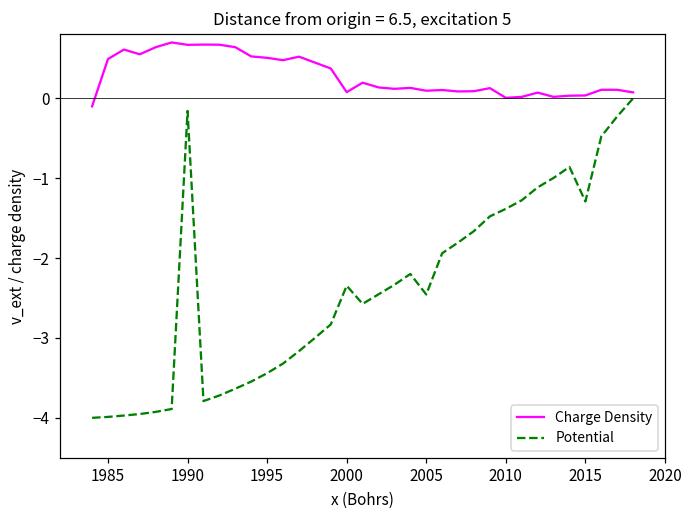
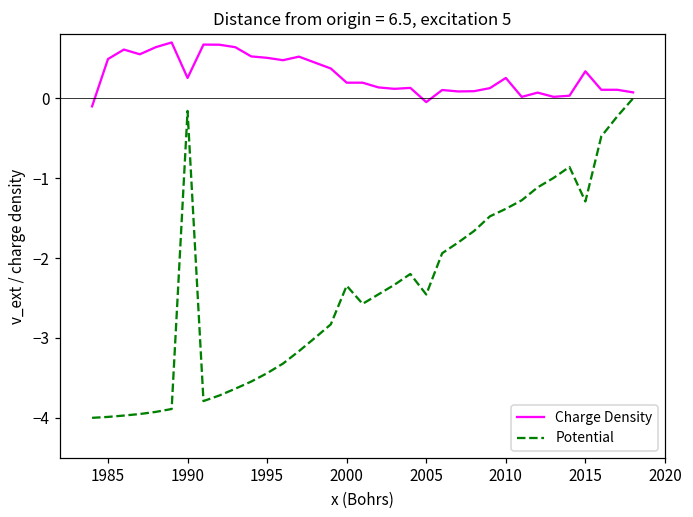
Charge Density, 1990: 0.7 -> 0.3
Charge Density, 2000: 0.1 -> 0.2
Charge Density, 2005: 0.1 -> 0.0
Charge Density, 2010: 0.0 -> 0.3
Charge Density, 2015: 0.0 -> 0.3
